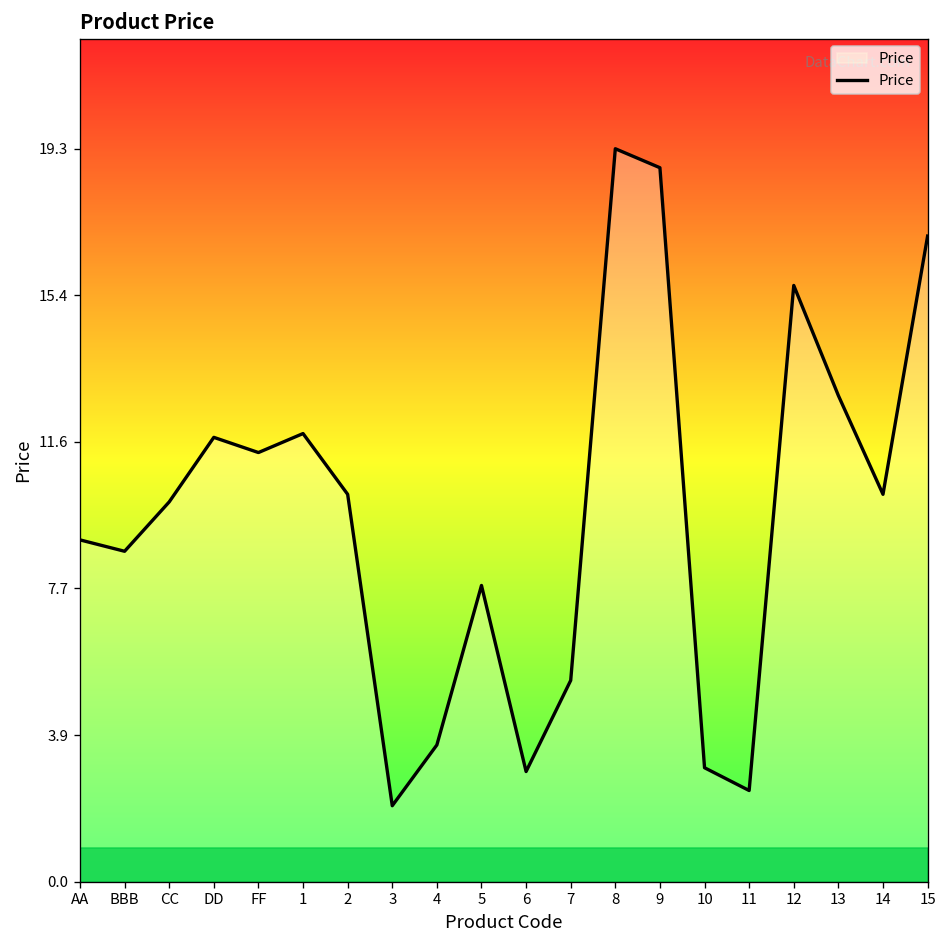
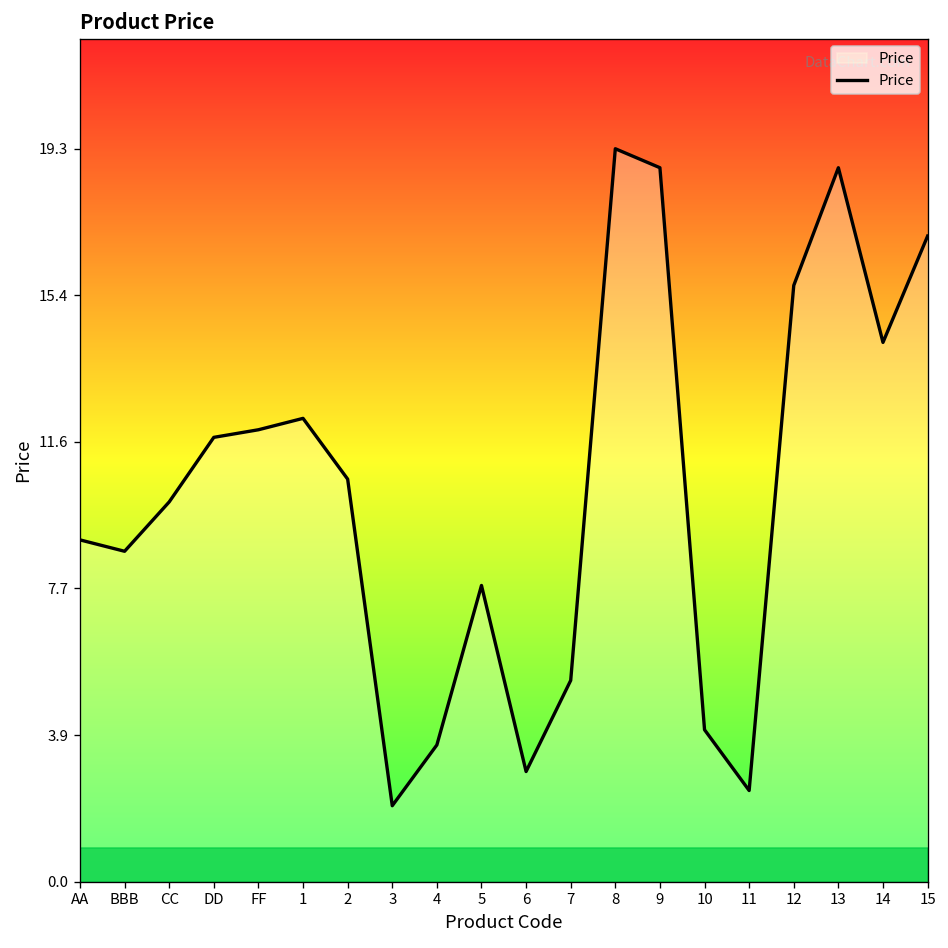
FF: 11.3 -> 11.9
1: 11.8 -> 12.2
2: 10.2 -> 10.6
10: 3 -> 4
13: 12.8 -> 18.8
14: 10.2 -> 14.2
